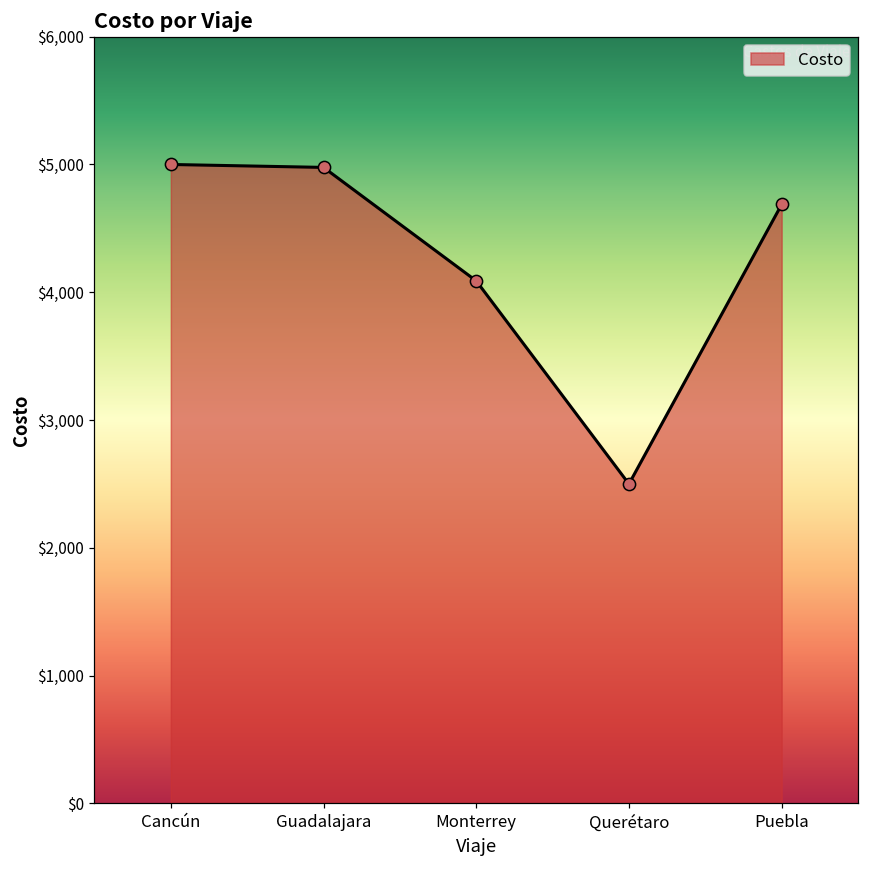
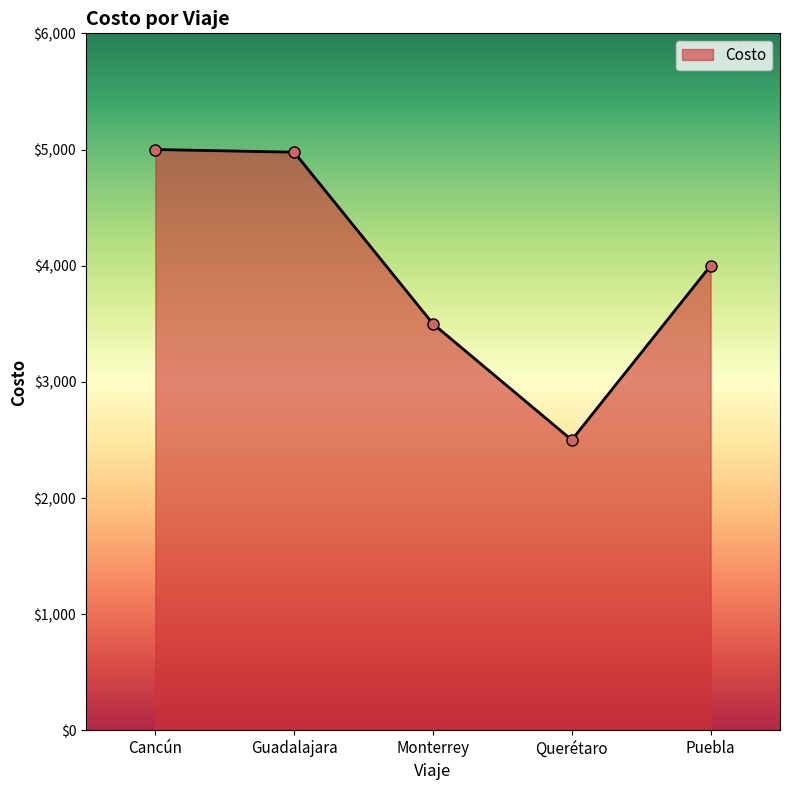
Monterrey: $4,090 -> $3,500
Puebla: $4,690 -> $4,000
